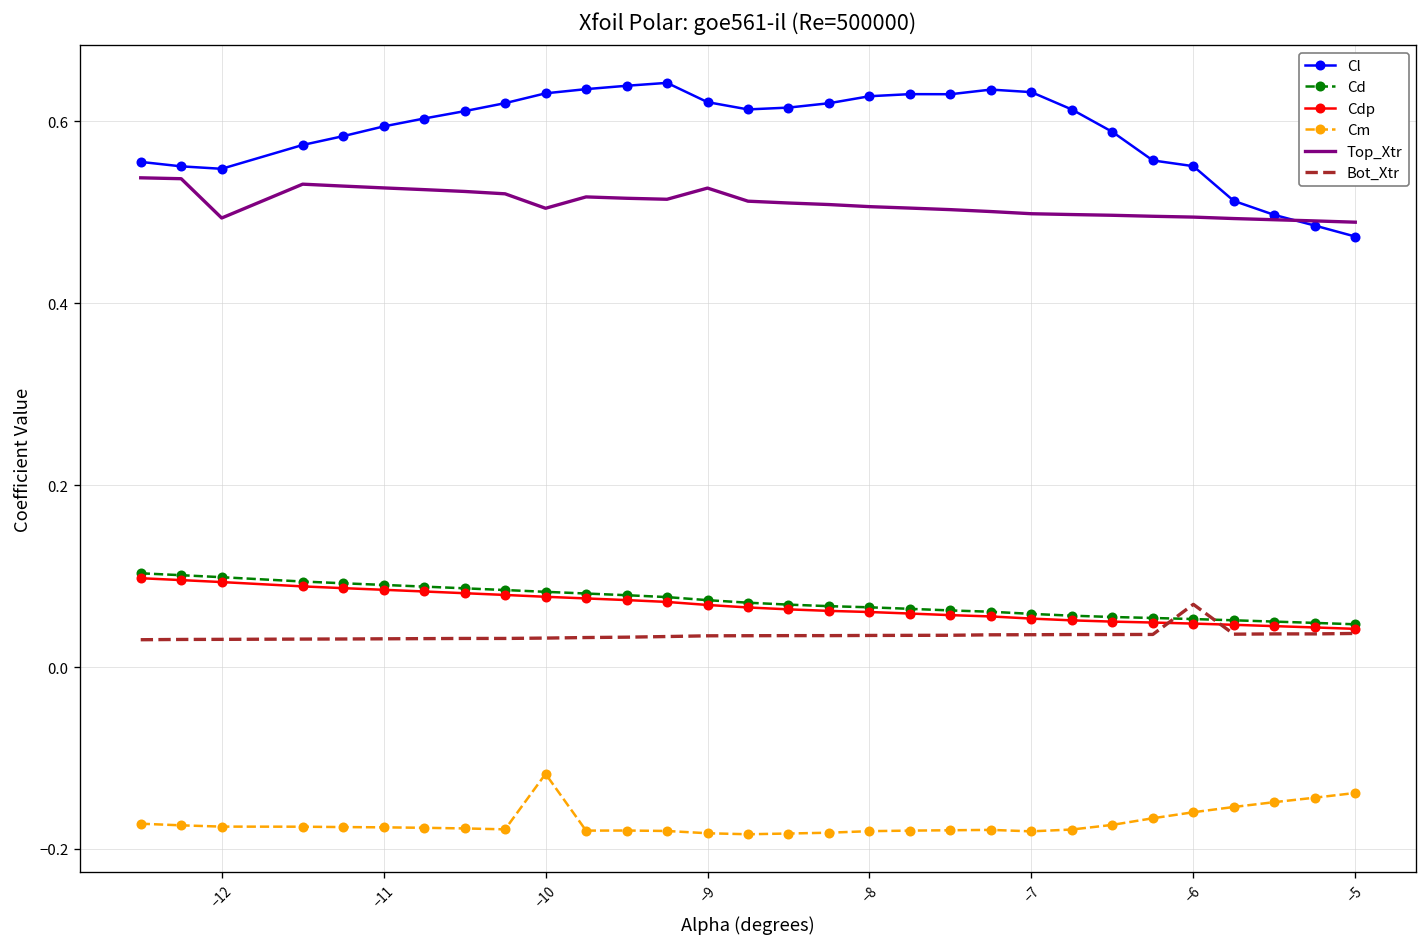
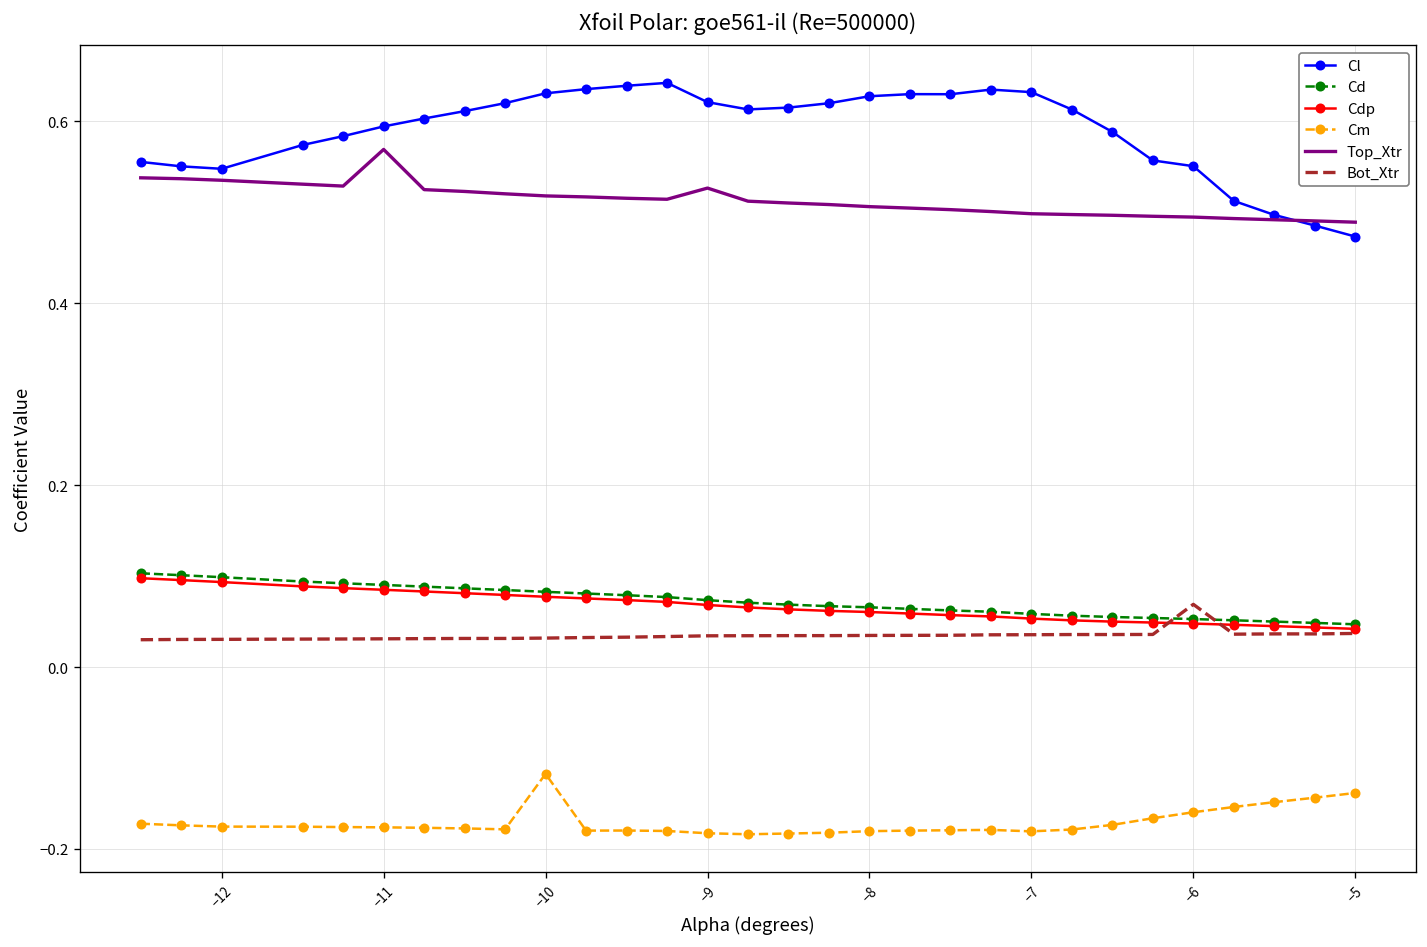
Top_Xtr, −12: 0.49 -> 0.54
Top_Xtr, −11: 0.53 -> 0.57
Top_Xtr, −10: 0.50 -> 0.52
